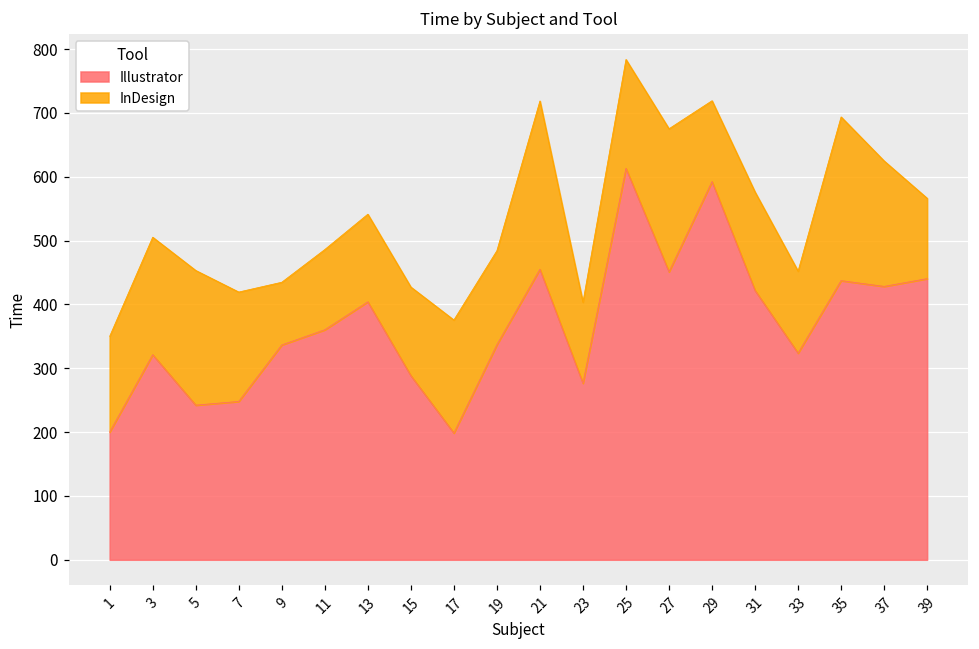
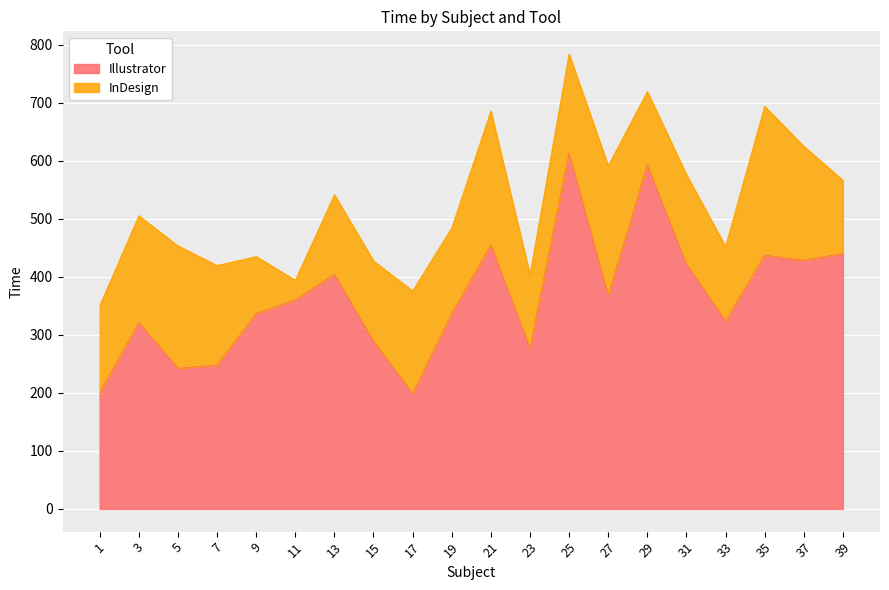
InDesign, 11: 130 -> 30
InDesign, 21: 260 -> 230
Illustrator, 27: 450 -> 370
